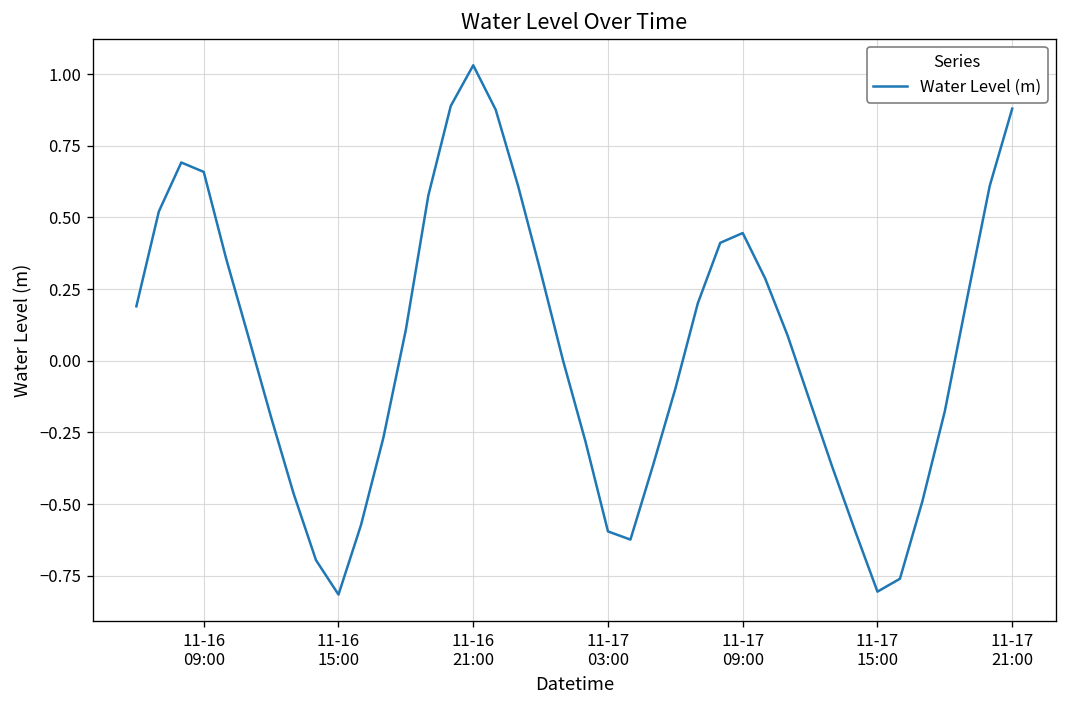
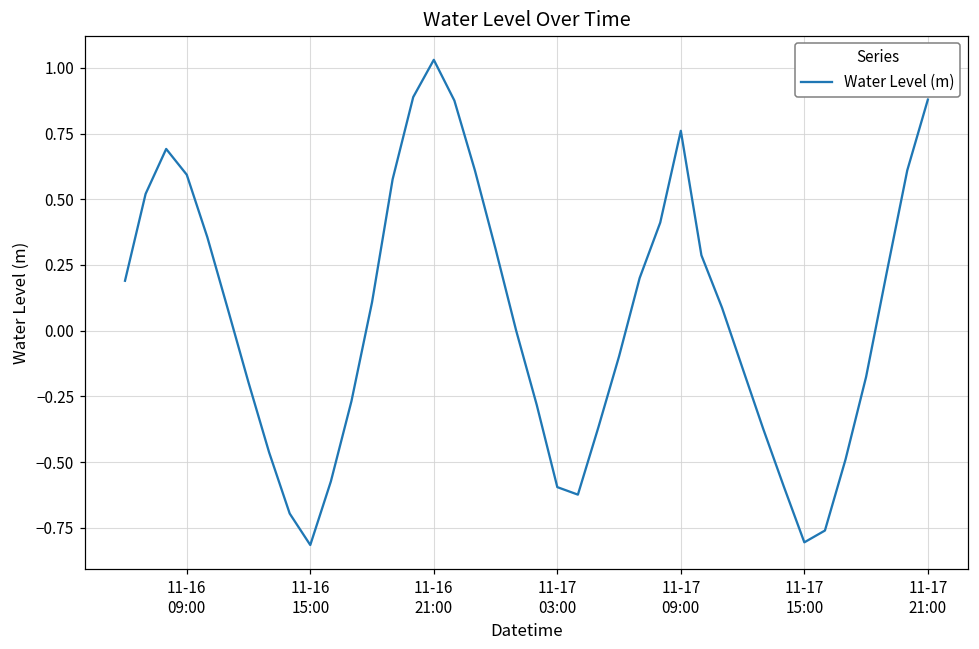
11-16 09:00: 0.66 -> 0.59
11-17 09:00: 0.45 -> 0.76
